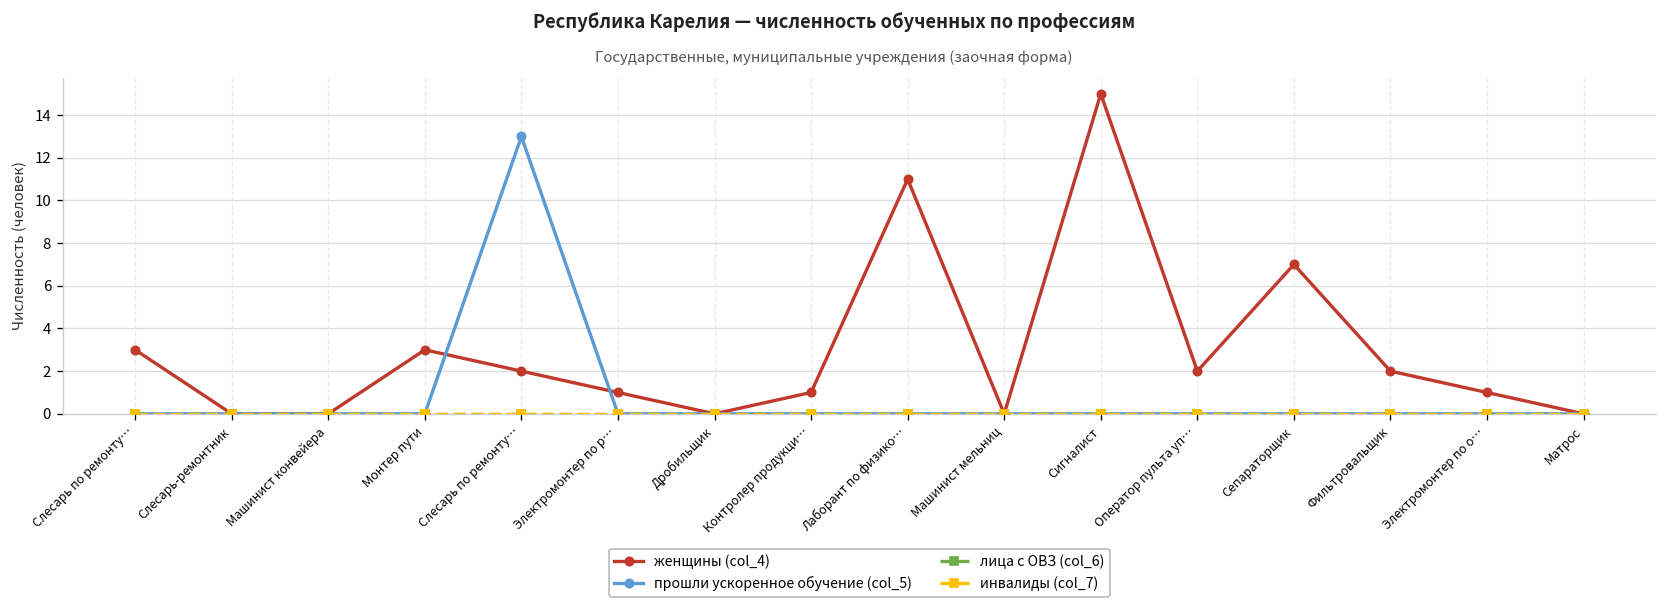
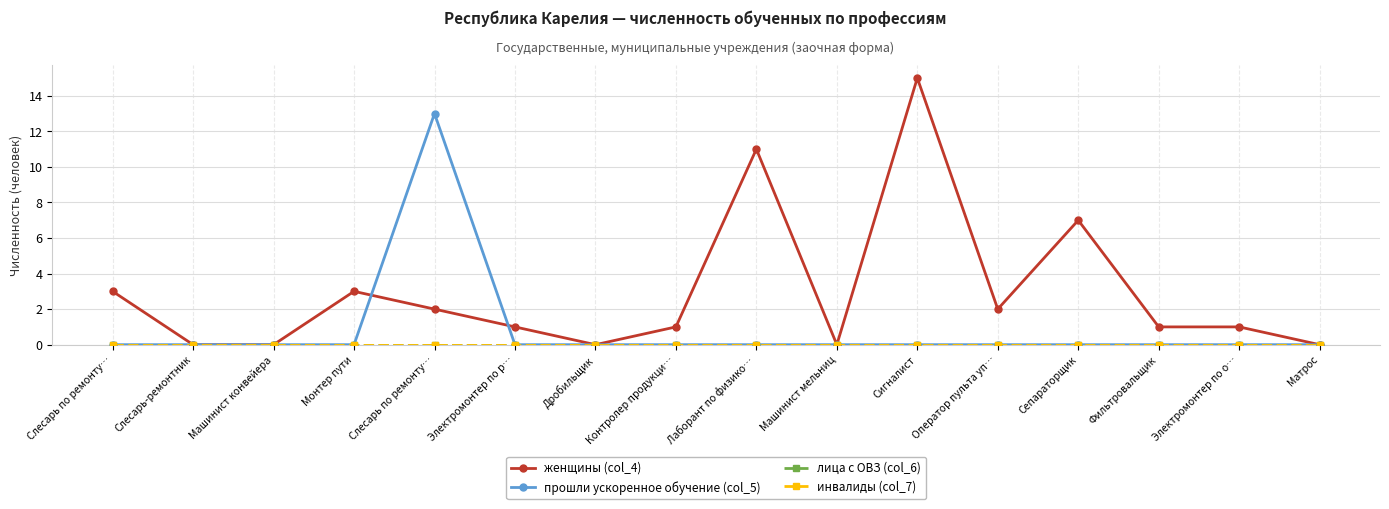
женщины (col_4), Фильтровальщик: 2 -> 1
